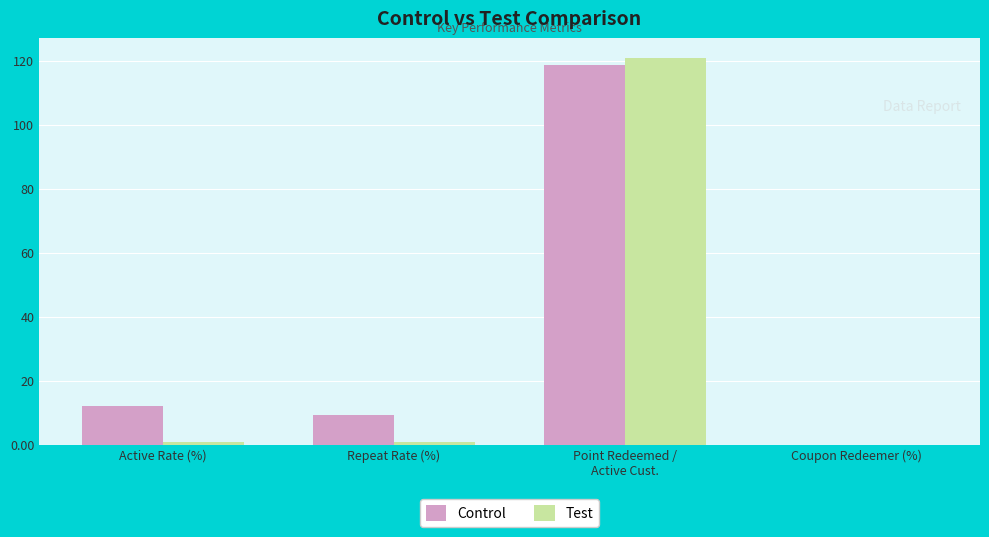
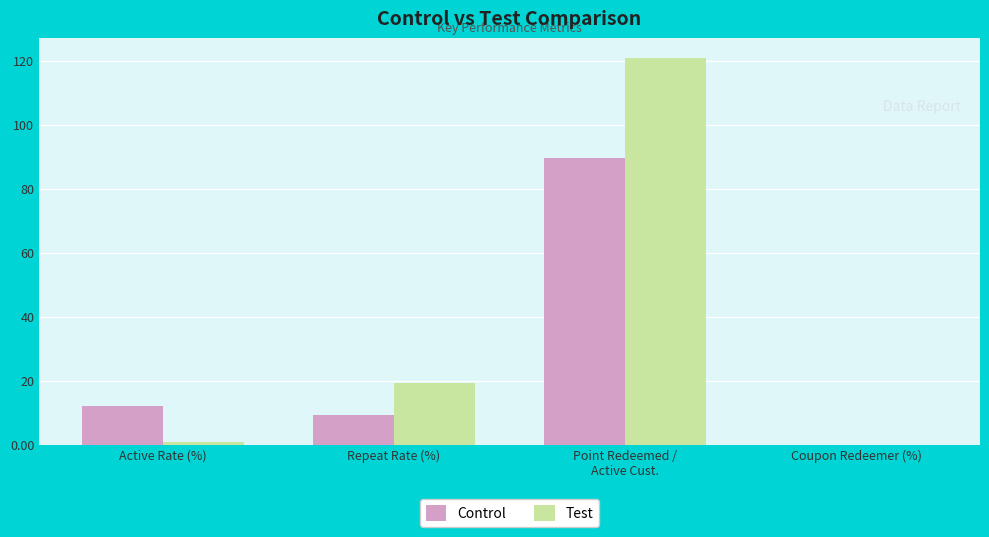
Test, Repeat Rate (%): 1 -> 19
Control, Point Redeemed / Active Cust.: 119 -> 89
